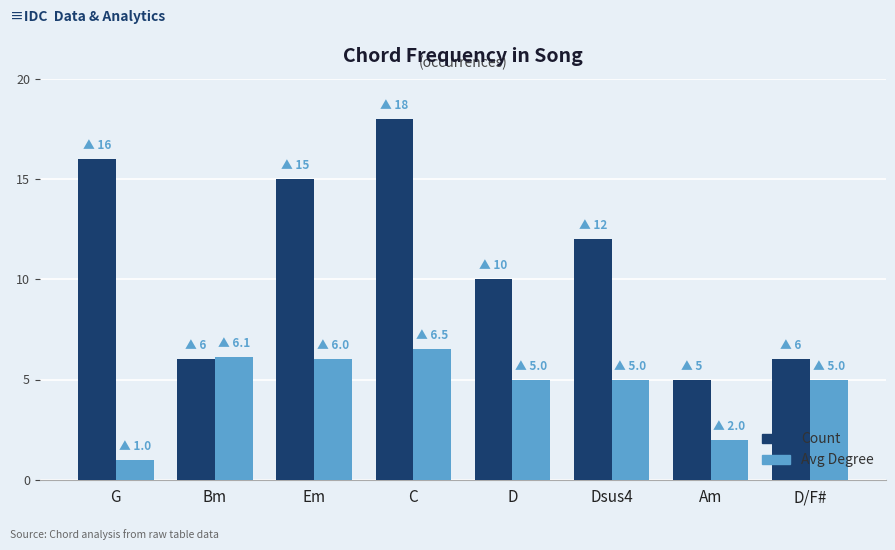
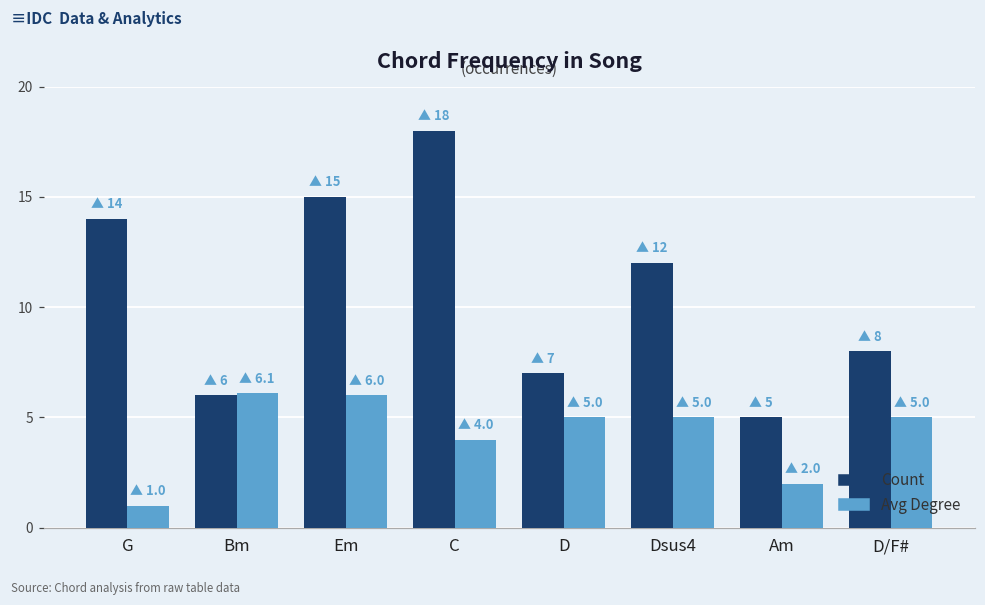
Count, G: 16 -> 14
Avg Degree, C: 6.5 -> 4.0
Count, D: 10 -> 7
Count, D/F#: 6 -> 8
